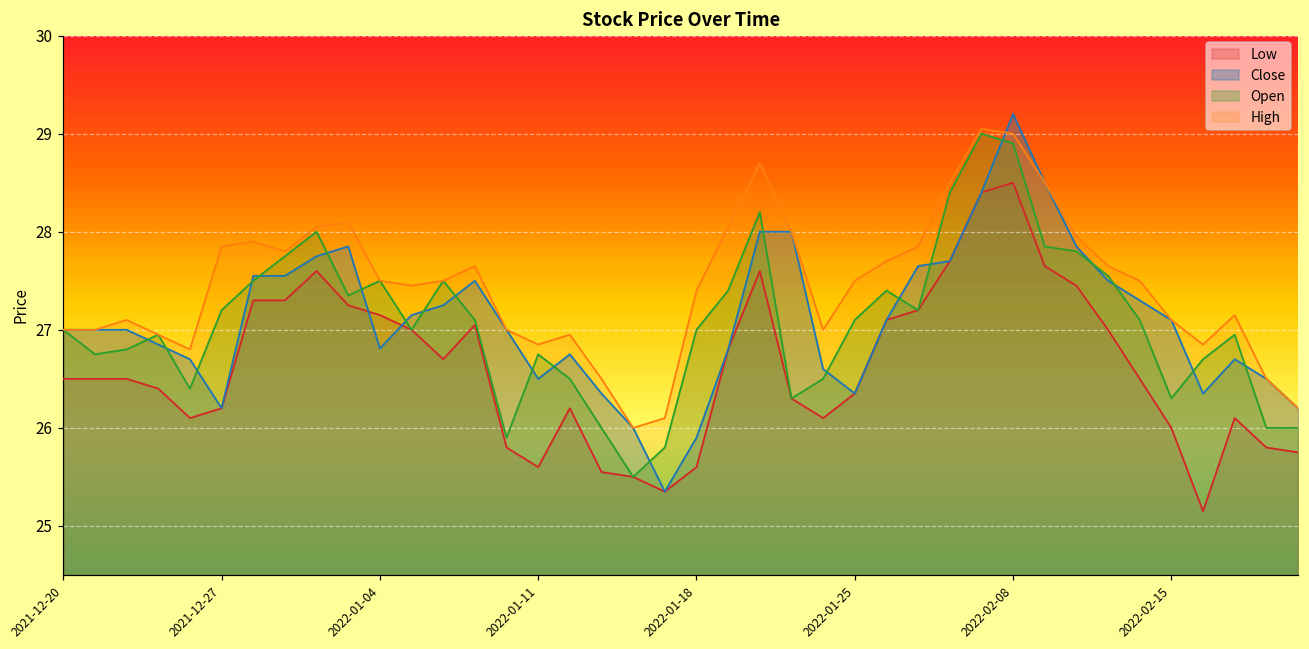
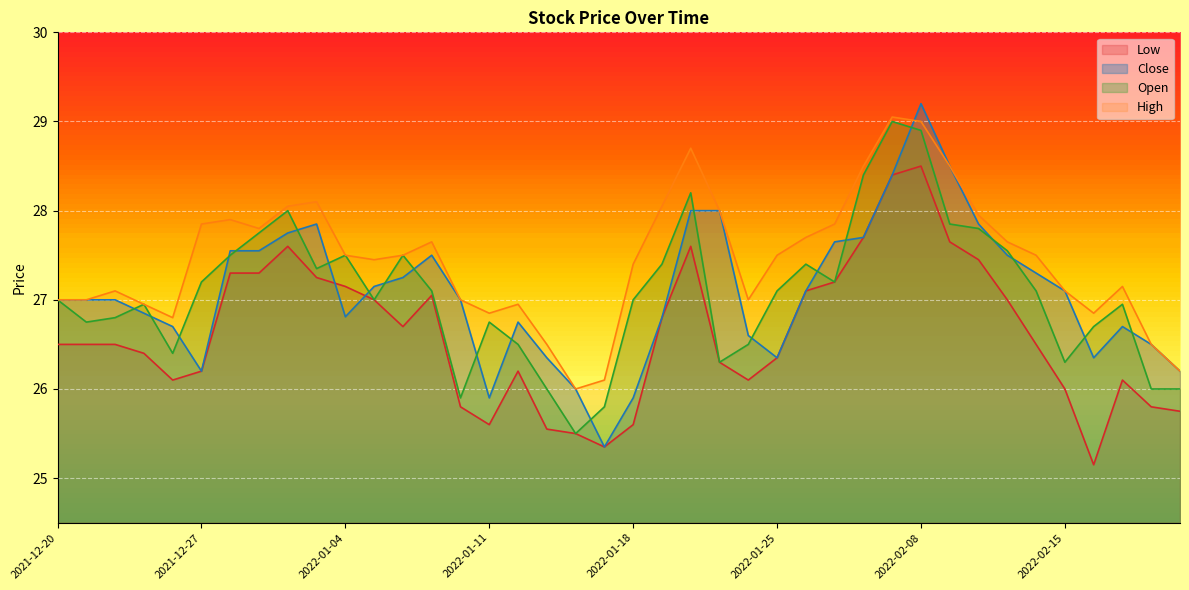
Close, 2022-01-11: 26.5 -> 25.9
